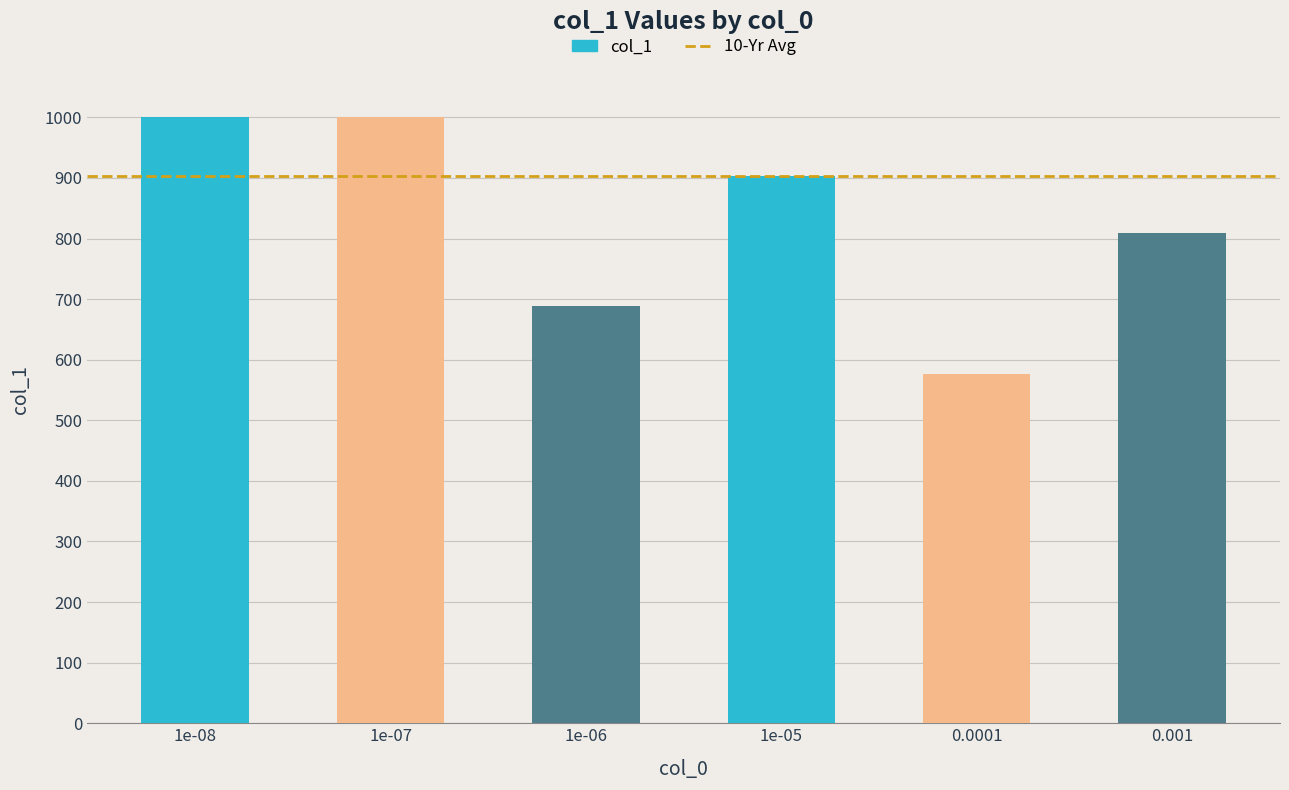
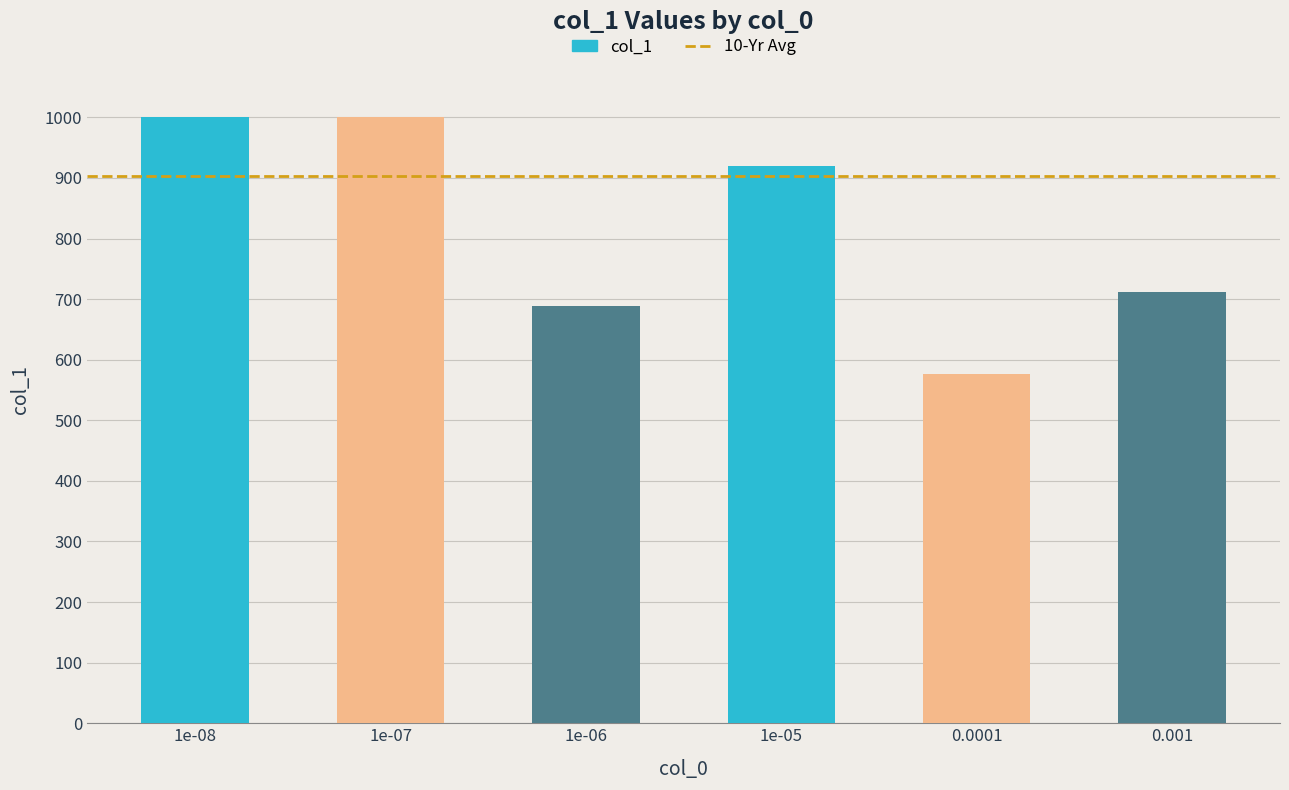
1e-05: 900 -> 920
0.001: 810 -> 710
